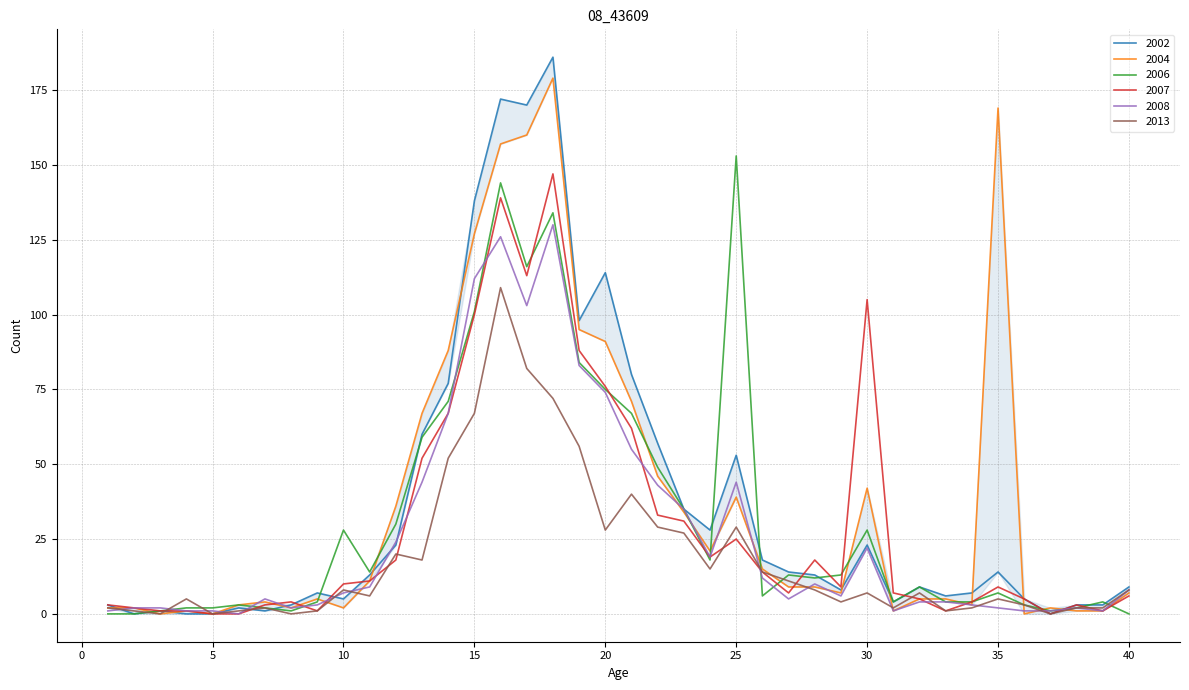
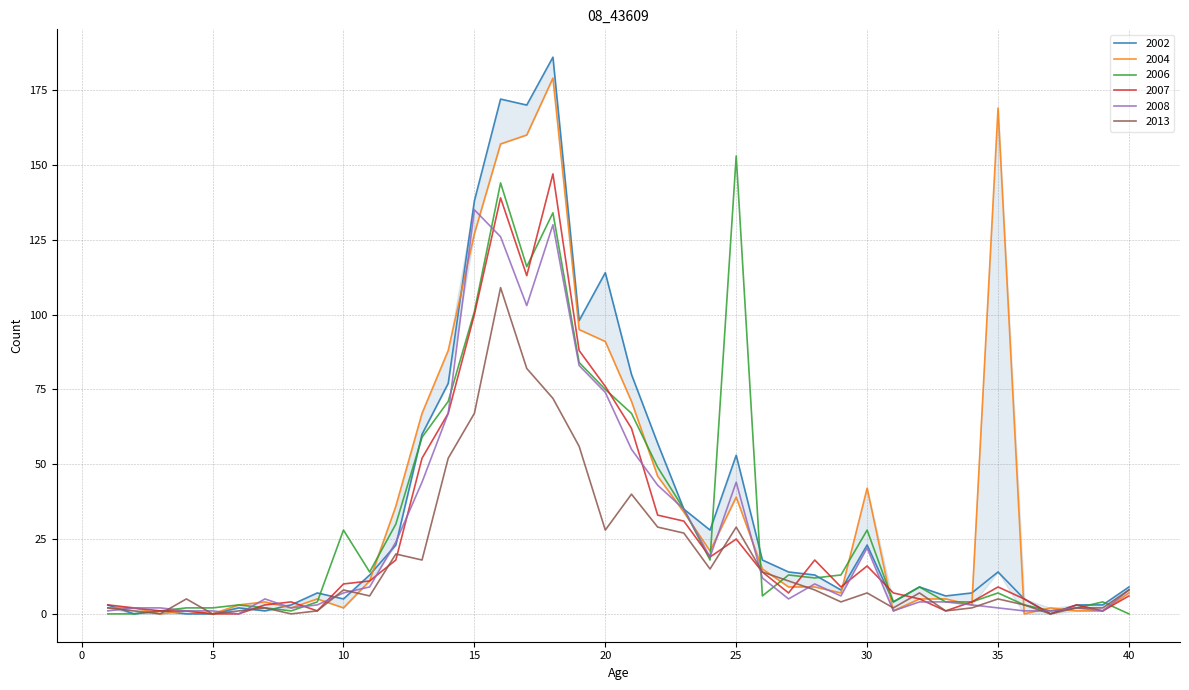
2008, 15: 112 -> 135
2007, 30: 105 -> 16
